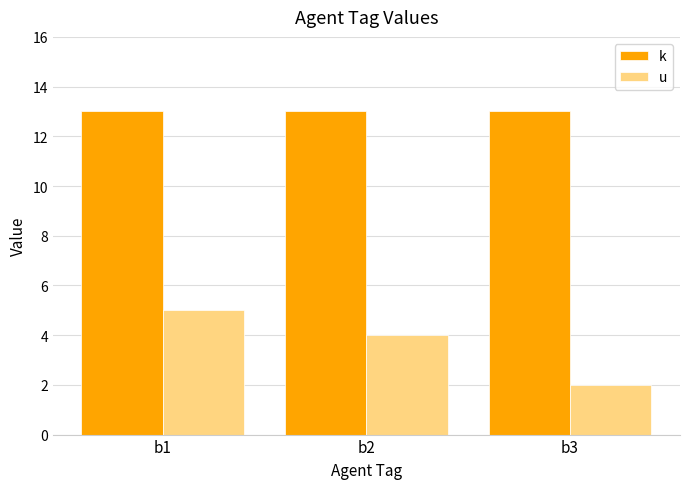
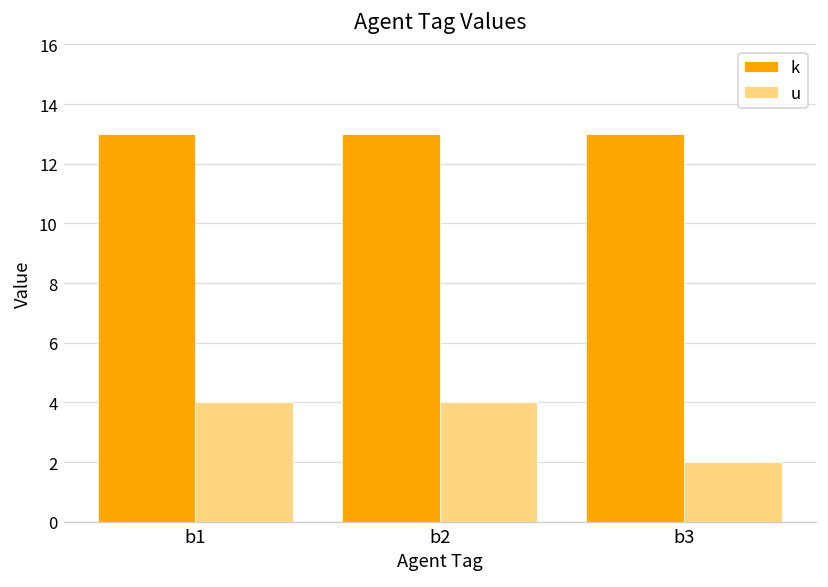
u, b1: 5 -> 4
